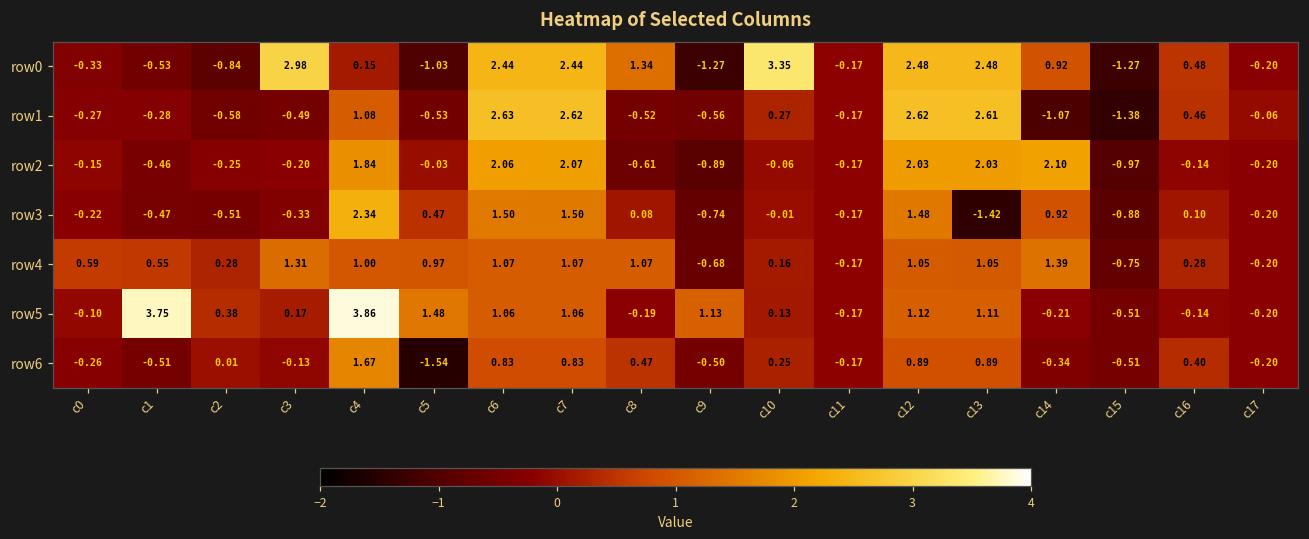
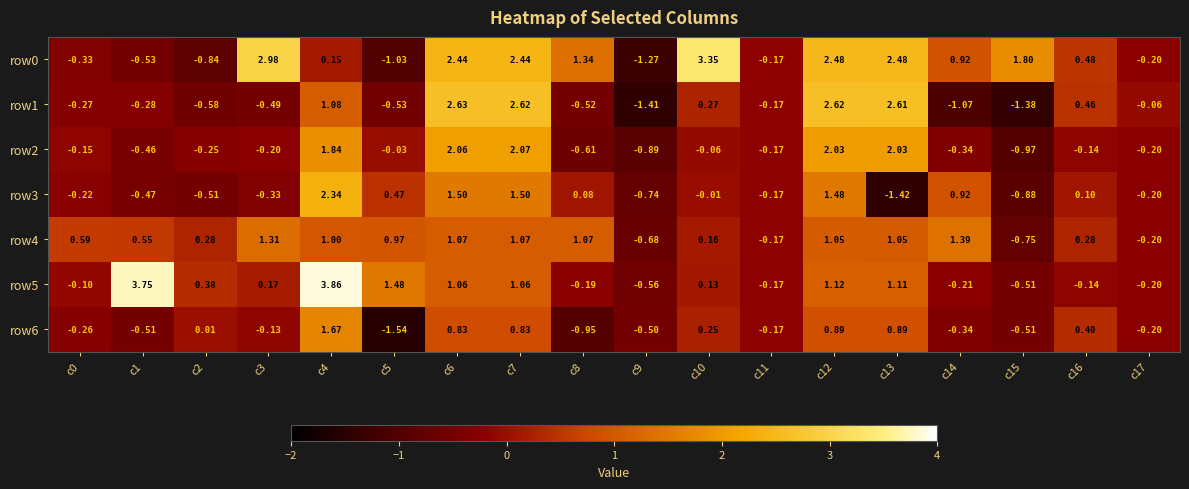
row0, c15: -1.27 -> 1.80
row1, c9: -0.56 -> -1.41
row2, c14: 2.10 -> -0.34
row5, c9: 1.13 -> -0.56
row6, c8: 0.47 -> -0.95
